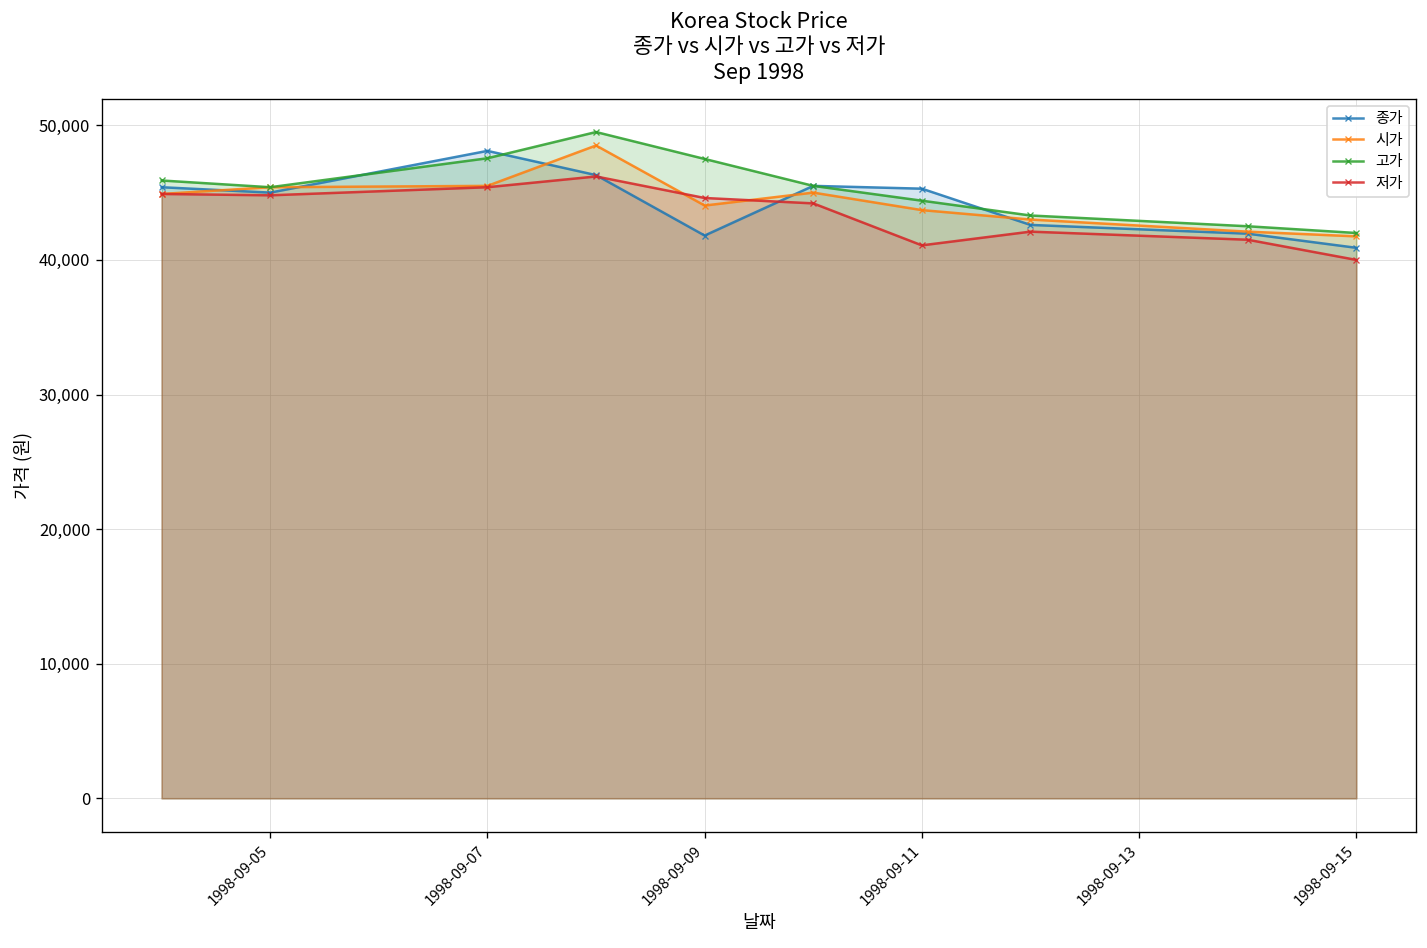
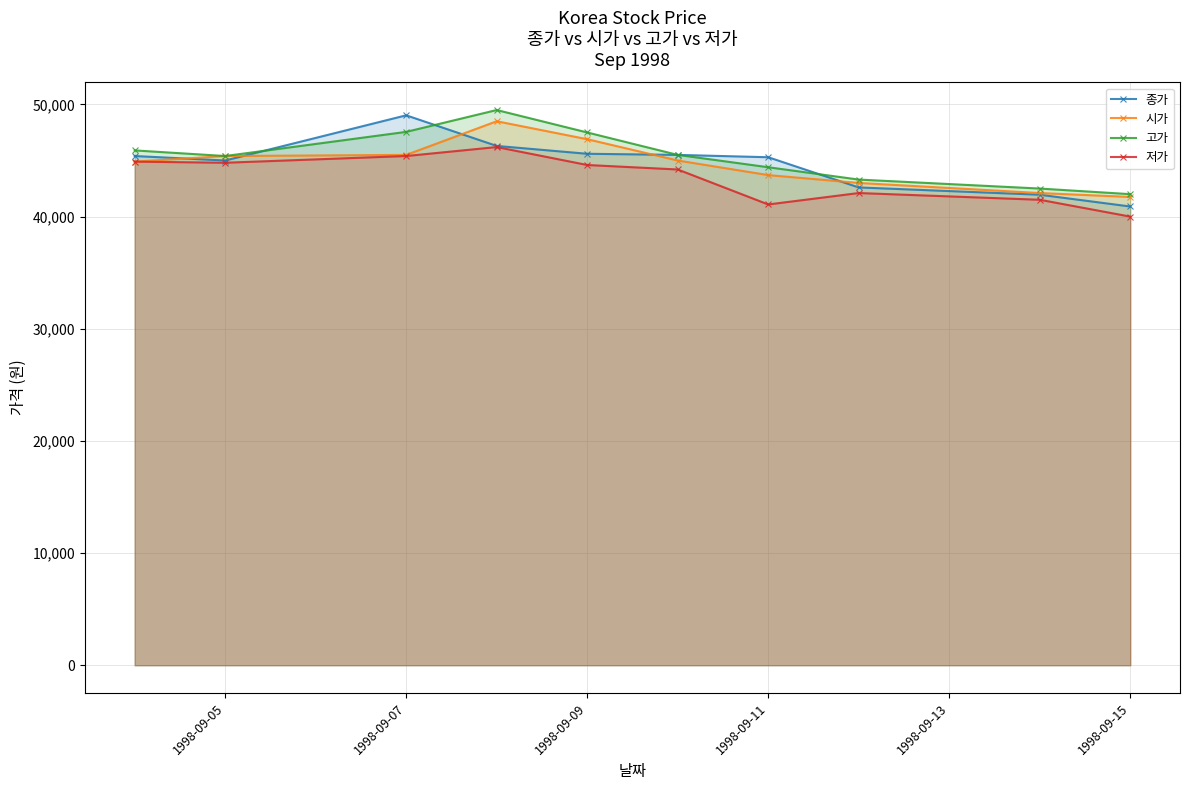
종가, 1998-09-07: 48,100 -> 49,000
종가, 1998-09-09: 41,800 -> 45,600
시가, 1998-09-09: 44,000 -> 46,900
